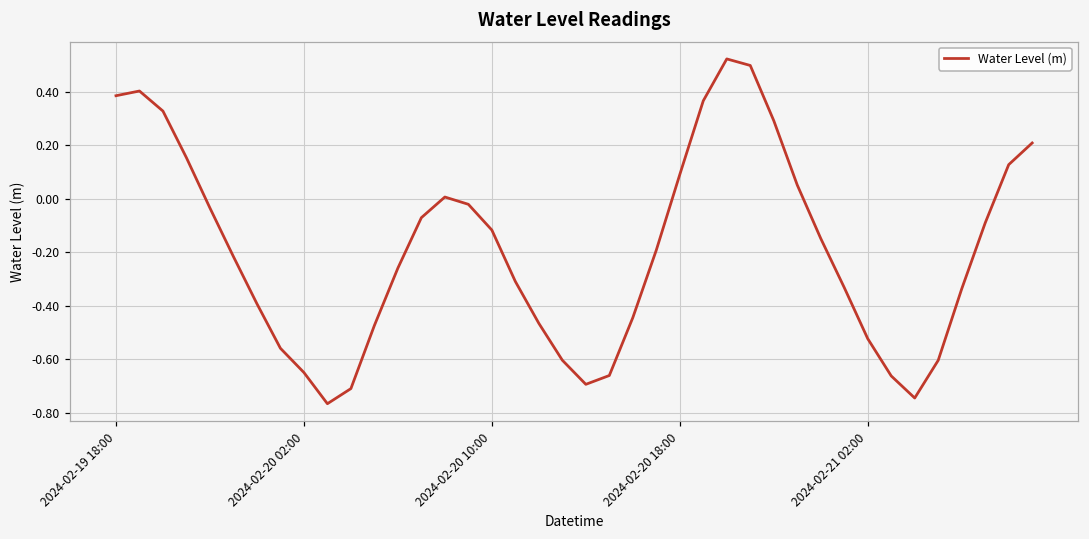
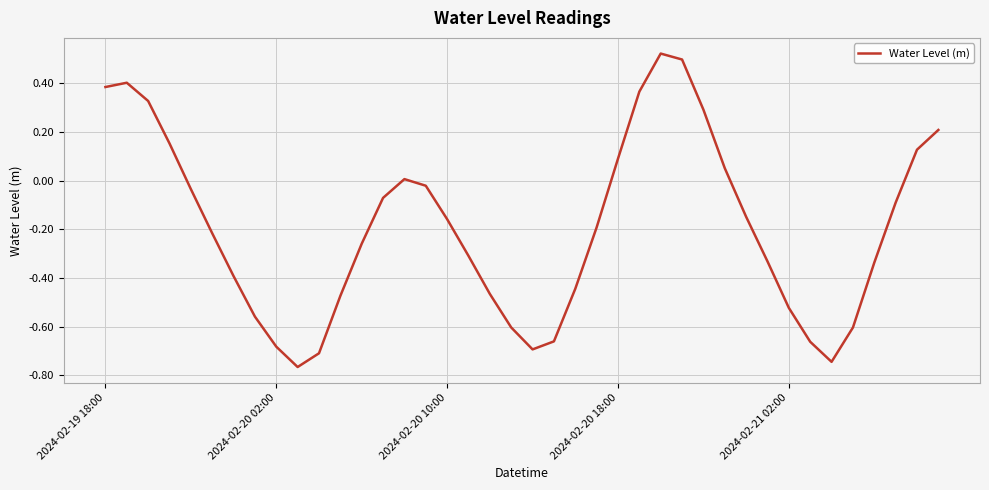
2024-02-20 02:00: -0.65 -> -0.68
2024-02-20 10:00: -0.12 -> -0.16
